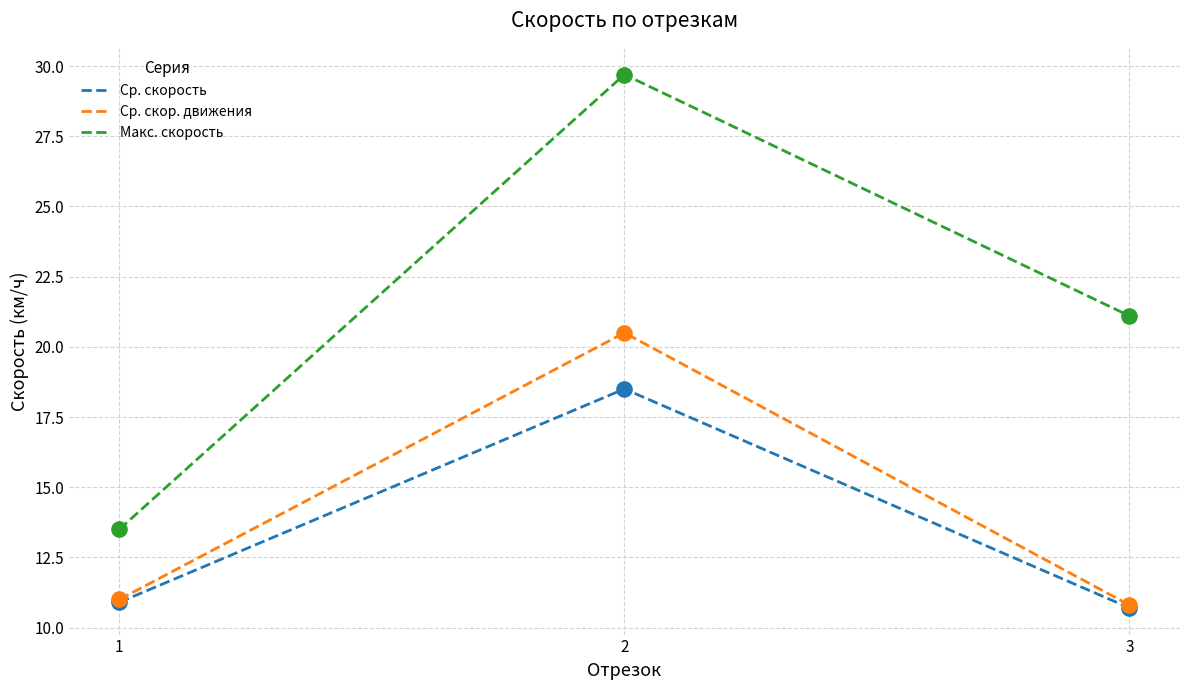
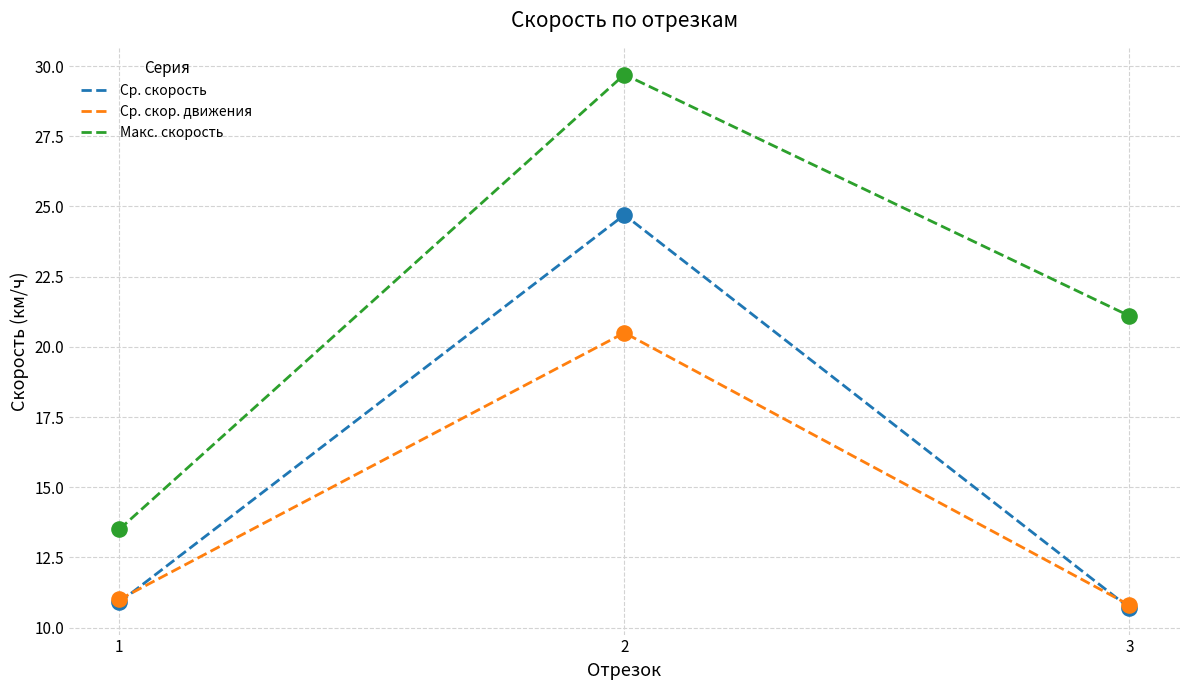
Ср. скорость, 2: 18.5 -> 24.7
